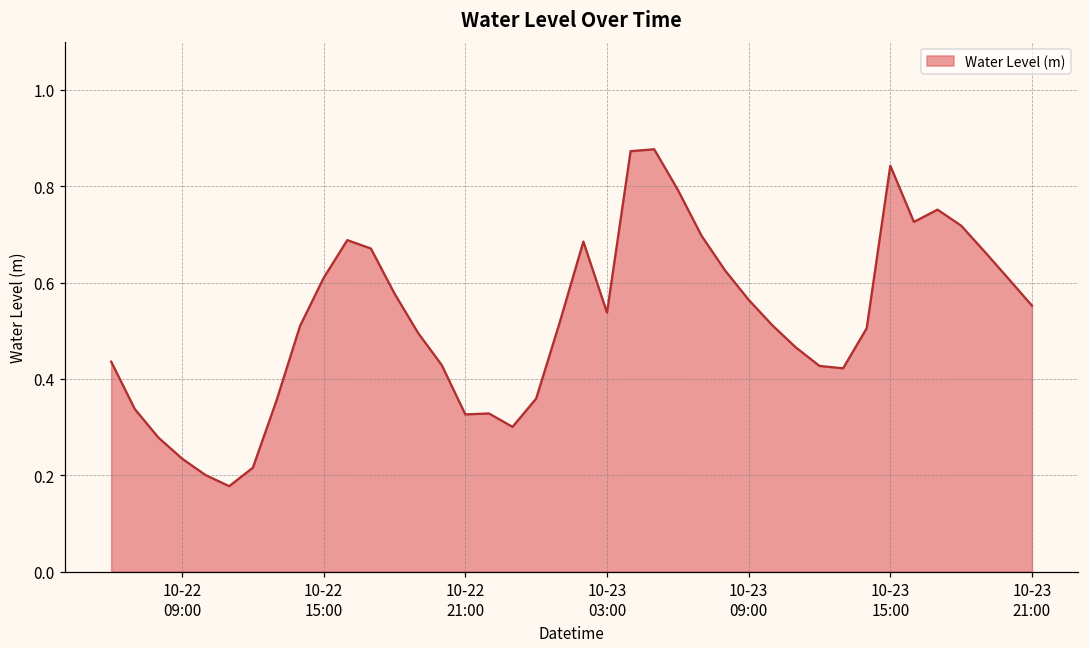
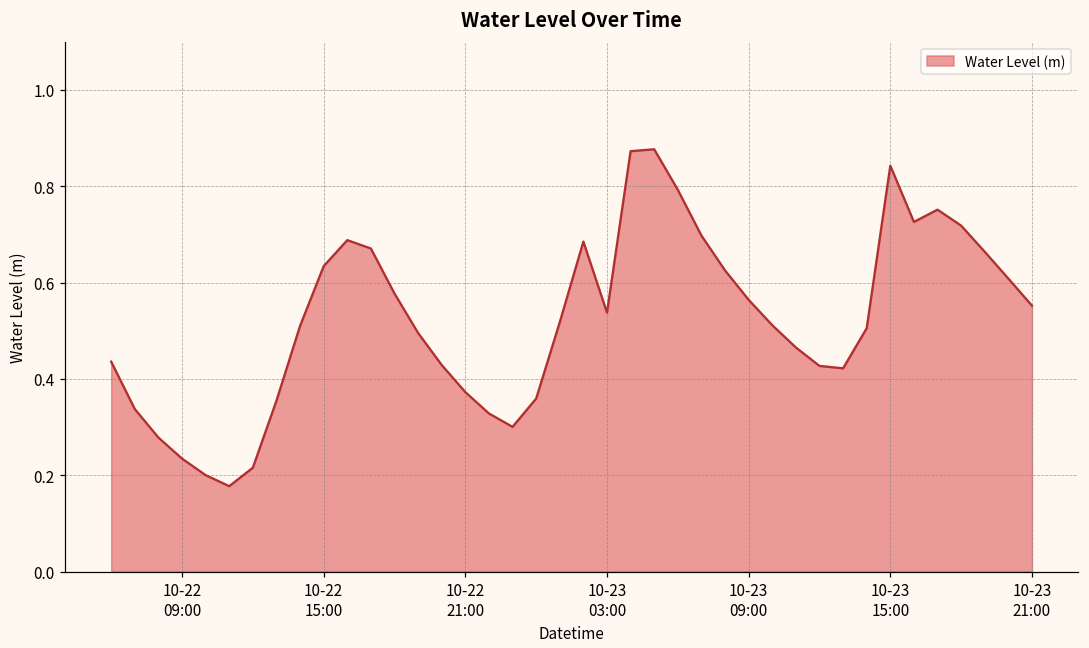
10-22 15:00: 0.61 -> 0.63
10-22 21:00: 0.33 -> 0.37
